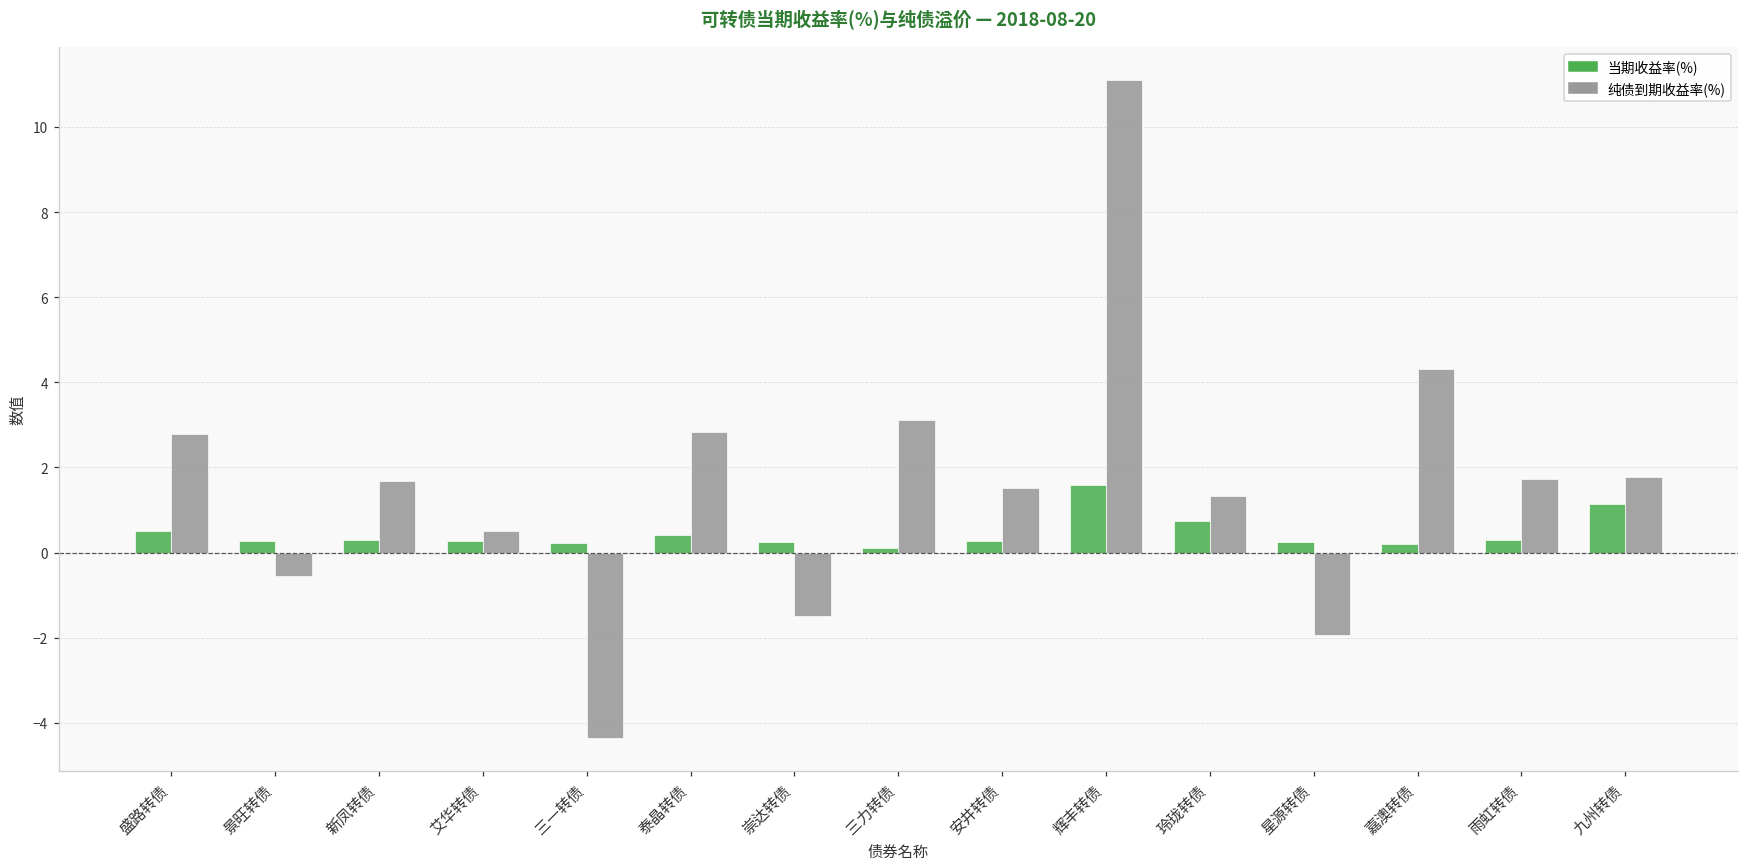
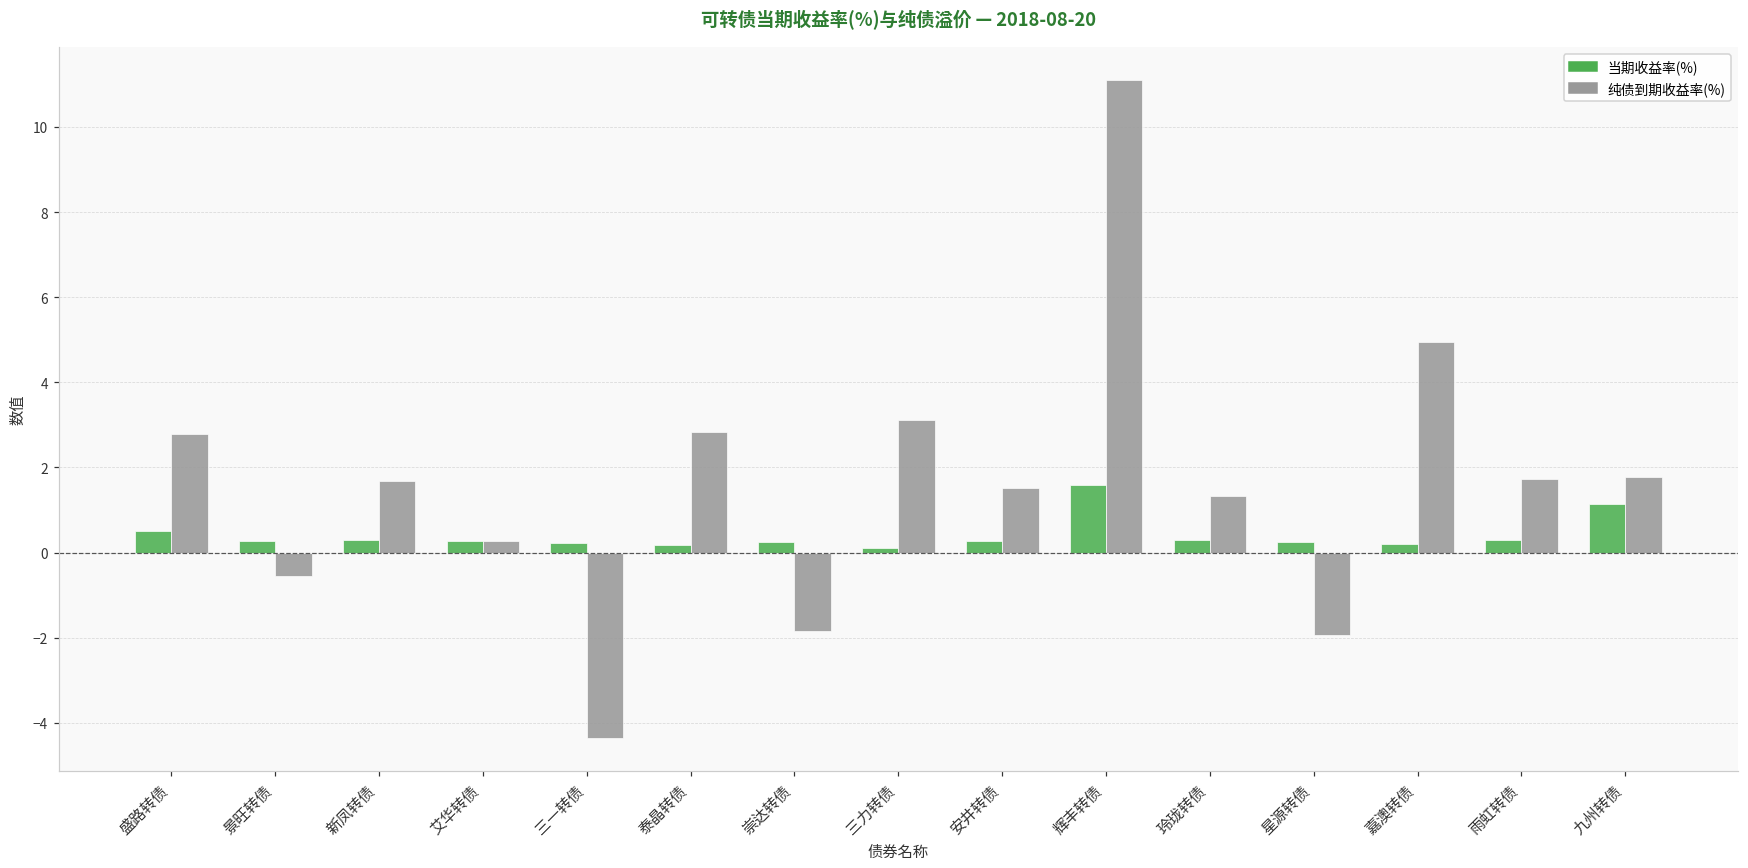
纯债到期收益率(%), 艾华转债: 0.5 -> 0.3
当期收益率(%), 泰晶转债: 0.4 -> 0.2
纯债到期收益率(%), 崇达转债: -1.5 -> -1.9
当期收益率(%), 玲珑转债: 0.7 -> 0.3
纯债到期收益率(%), 嘉澳转债: 4.3 -> 5.0
